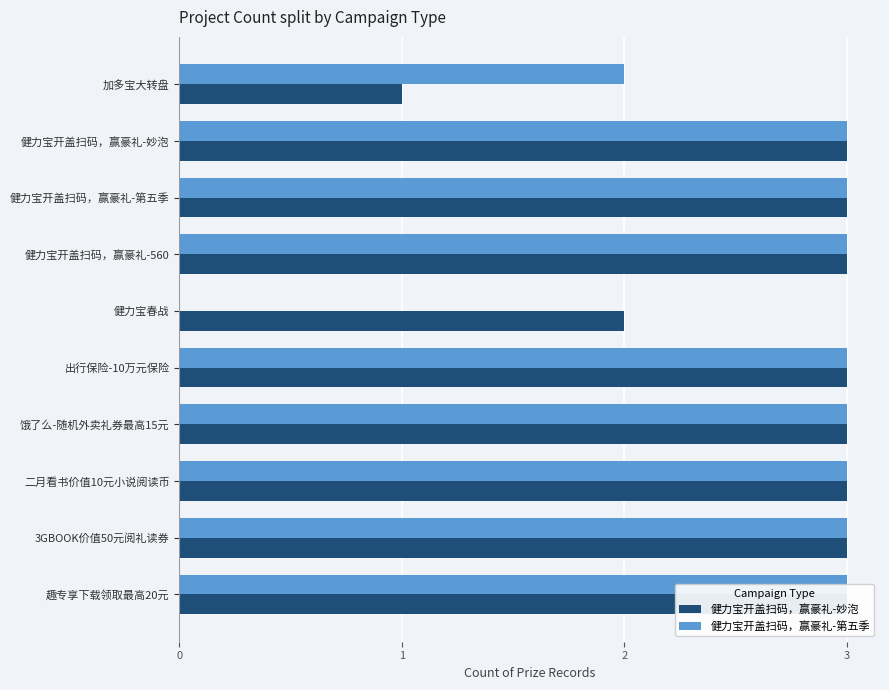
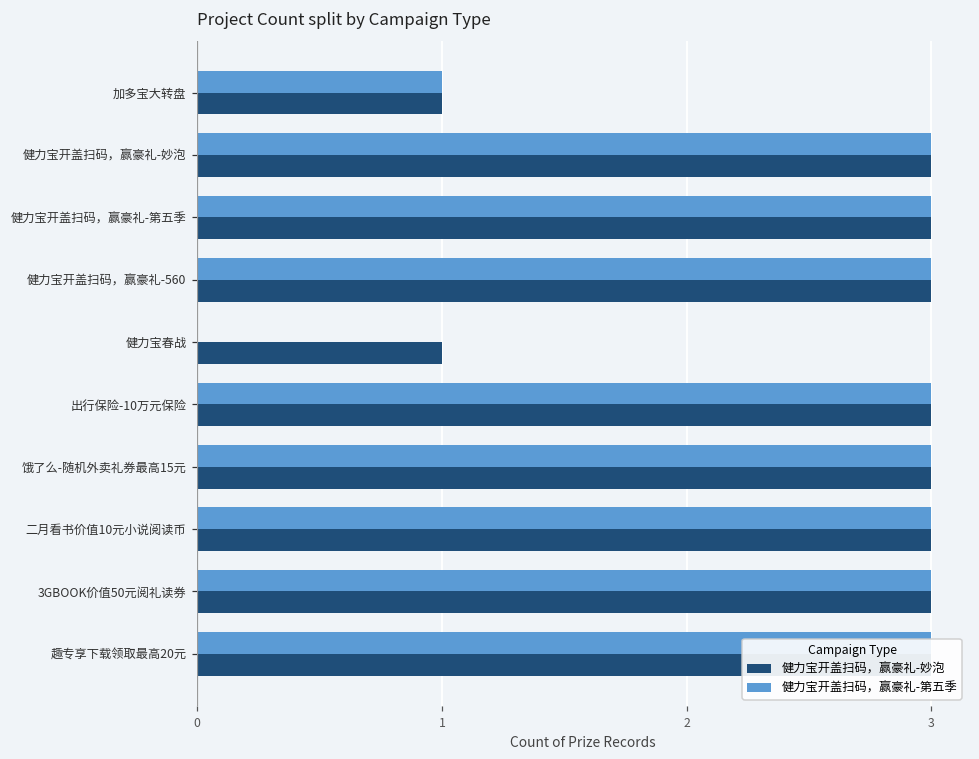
健力宝开盖扫码，赢豪礼-第五季, 加多宝大转盘: 2 -> 1
健力宝开盖扫码，赢豪礼-妙泡, 健力宝春战: 2 -> 1
